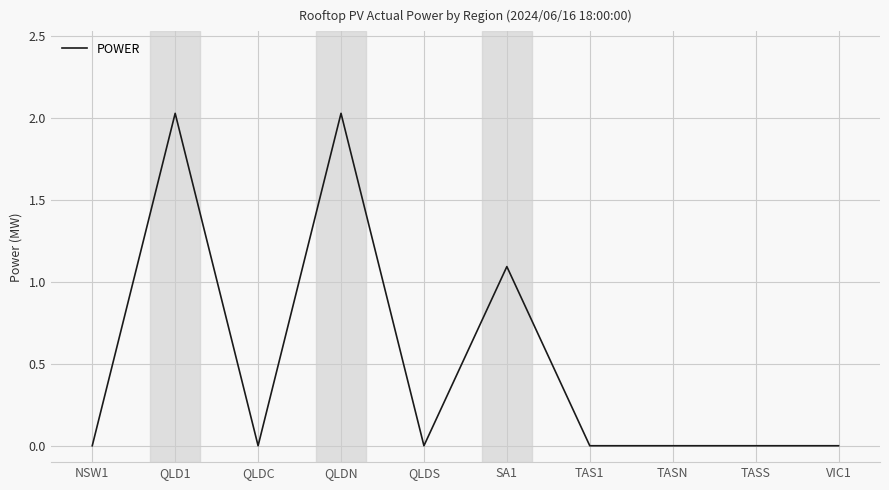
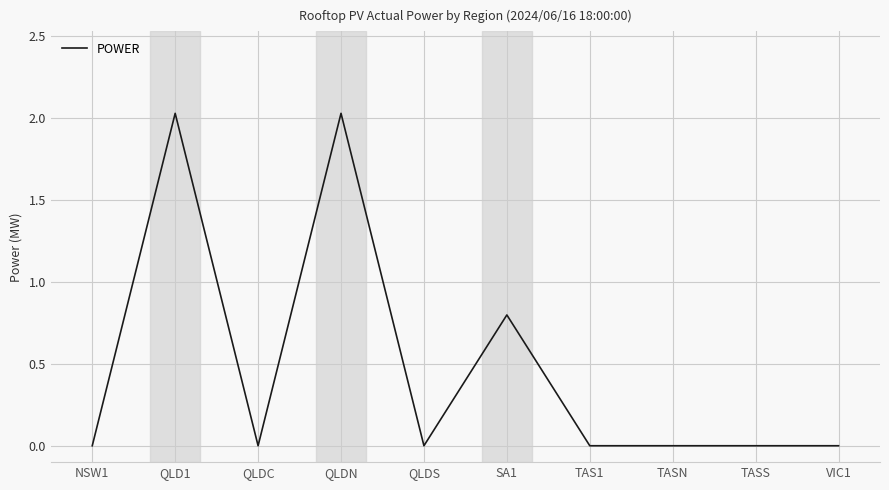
SA1: 1.09 -> 0.80
